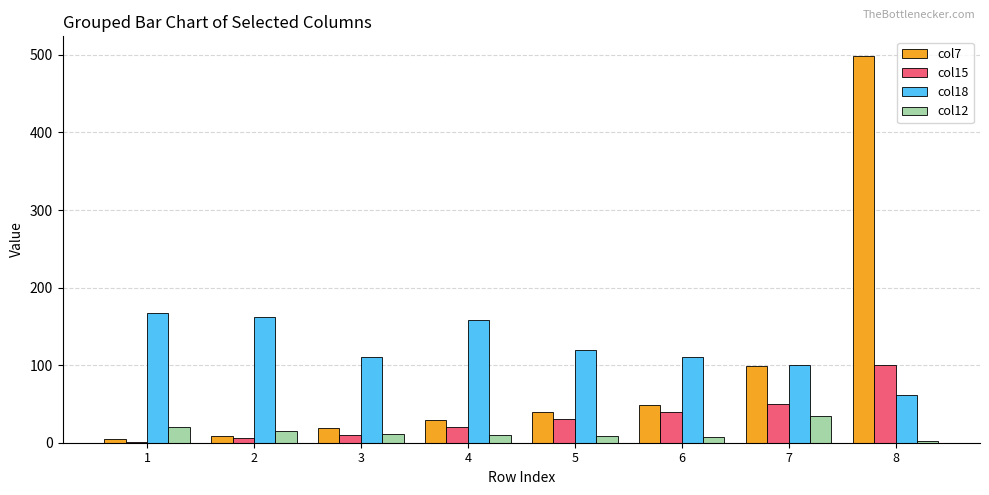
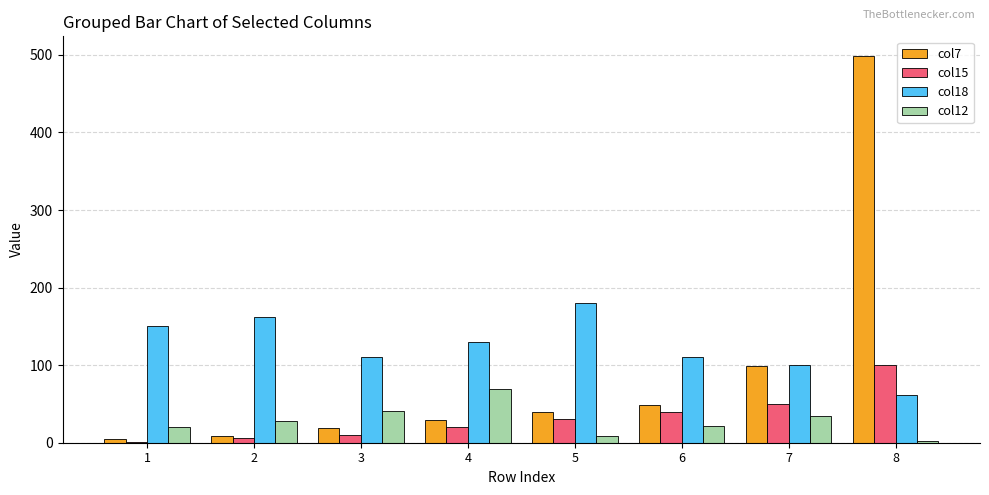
col18, 1: 170 -> 150
col12, 2: 20 -> 30
col12, 3: 10 -> 40
col18, 4: 160 -> 130
col12, 4: 10 -> 70
col18, 5: 120 -> 180
col12, 6: 10 -> 20
